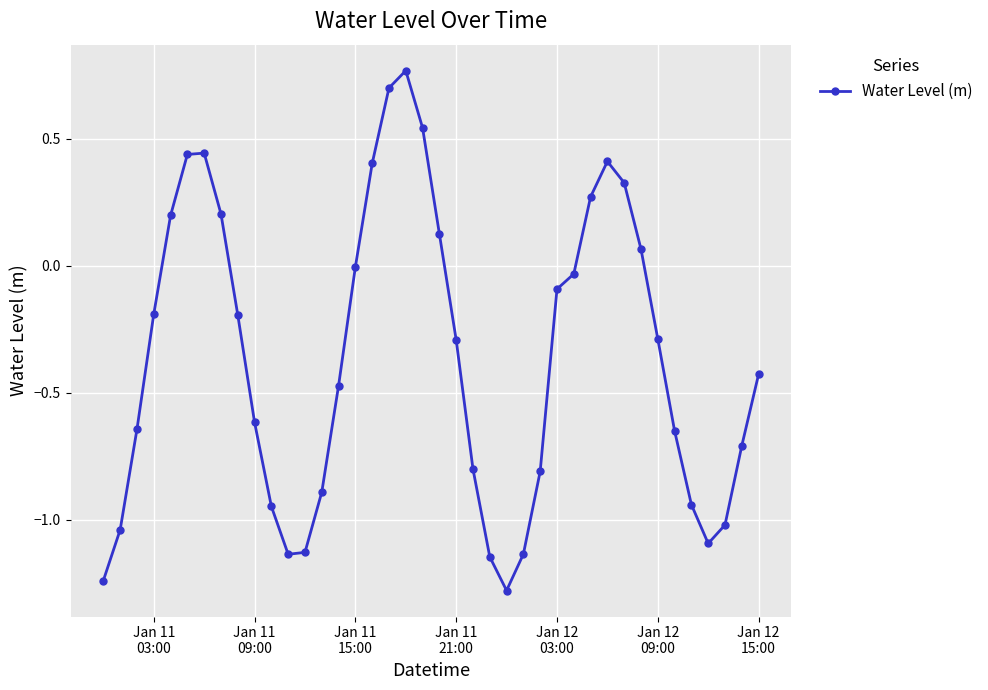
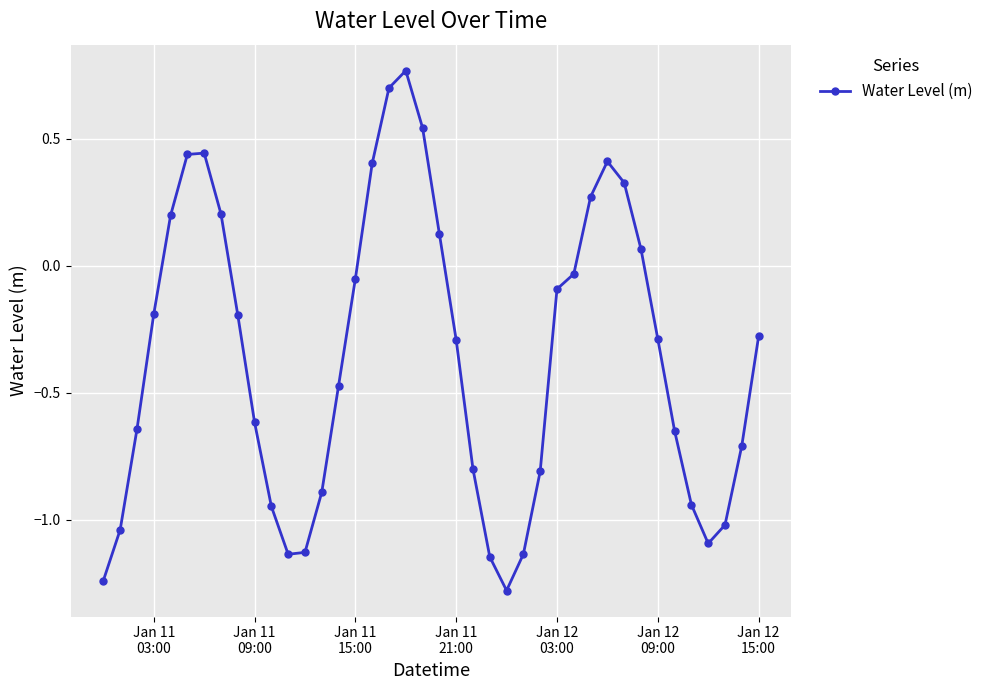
Jan 11 15:00: 0.00 -> -0.05
Jan 12 15:00: -0.43 -> -0.28
